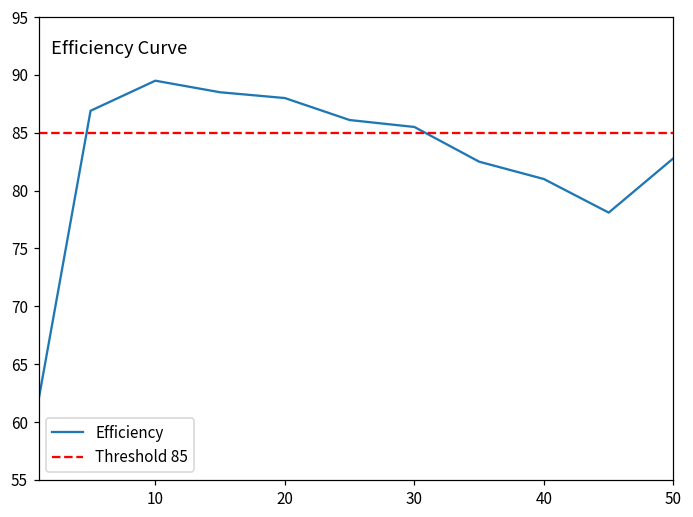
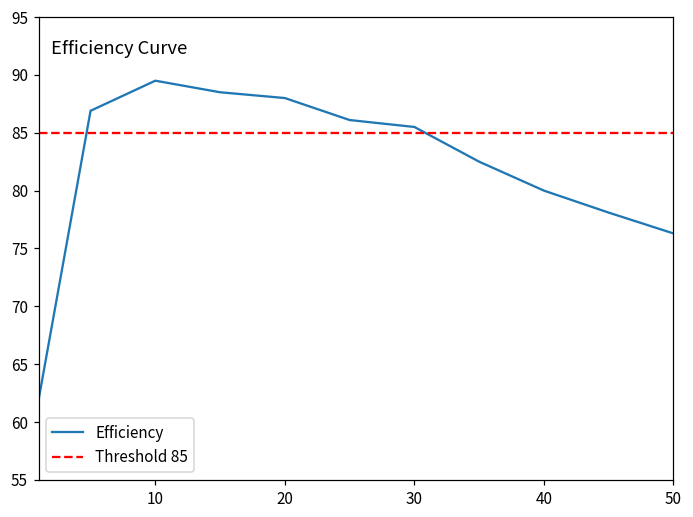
40: 81 -> 80
50: 82.8 -> 76.3
